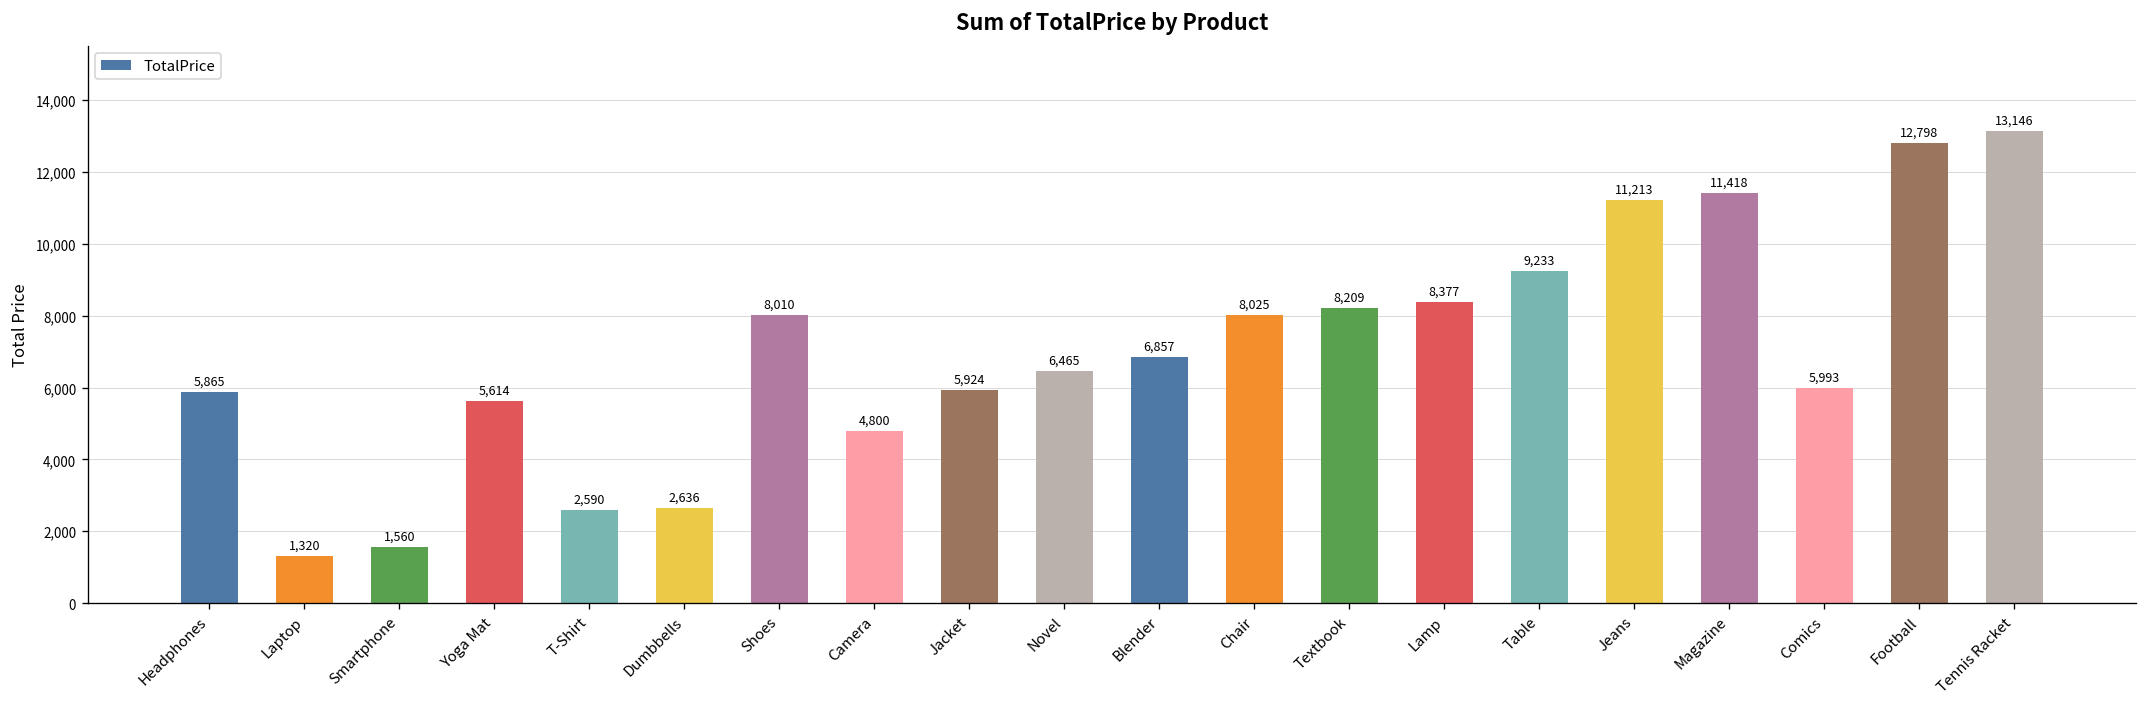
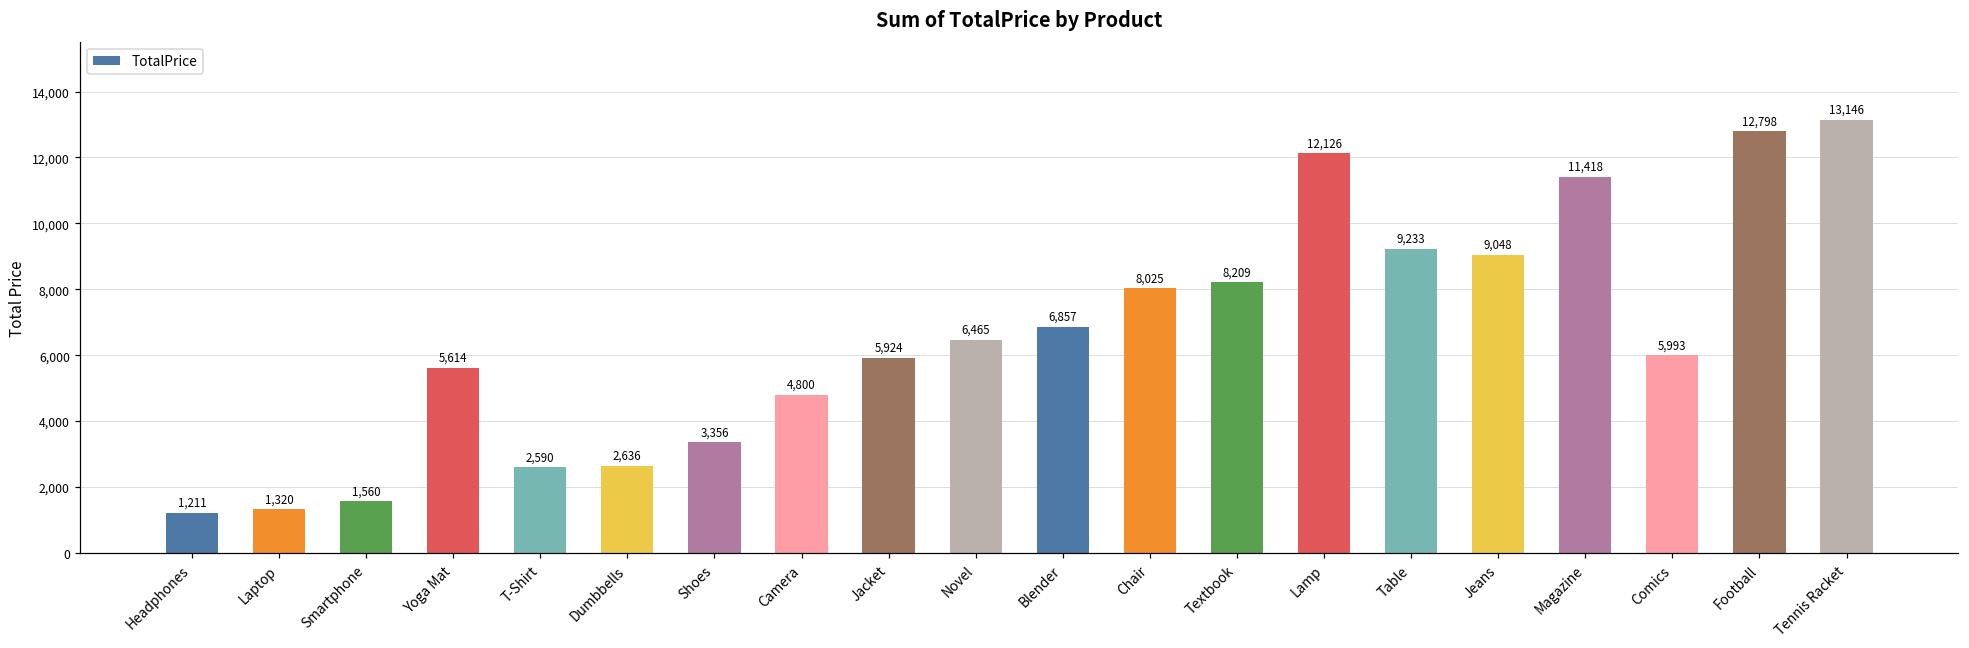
Headphones: 5,865 -> 1,211
Shoes: 8,010 -> 3,356
Lamp: 8,377 -> 12,126
Jeans: 11,213 -> 9,048
